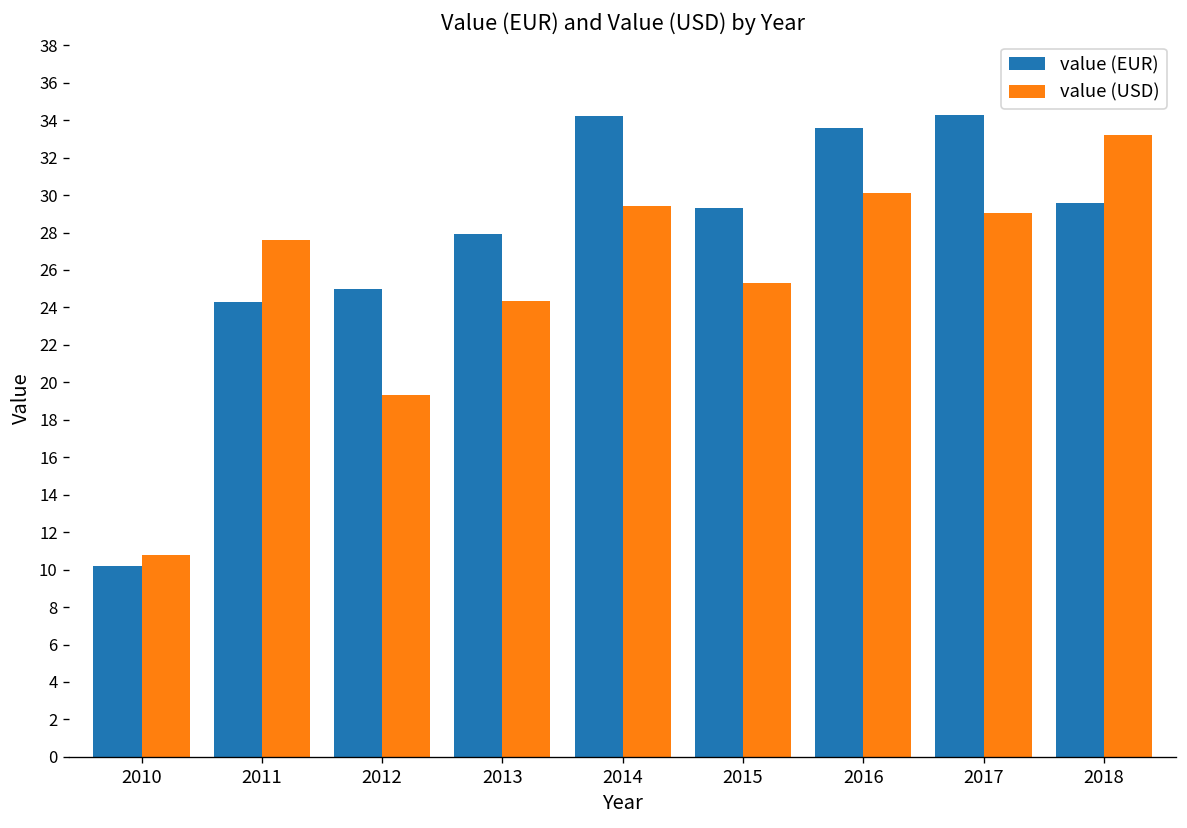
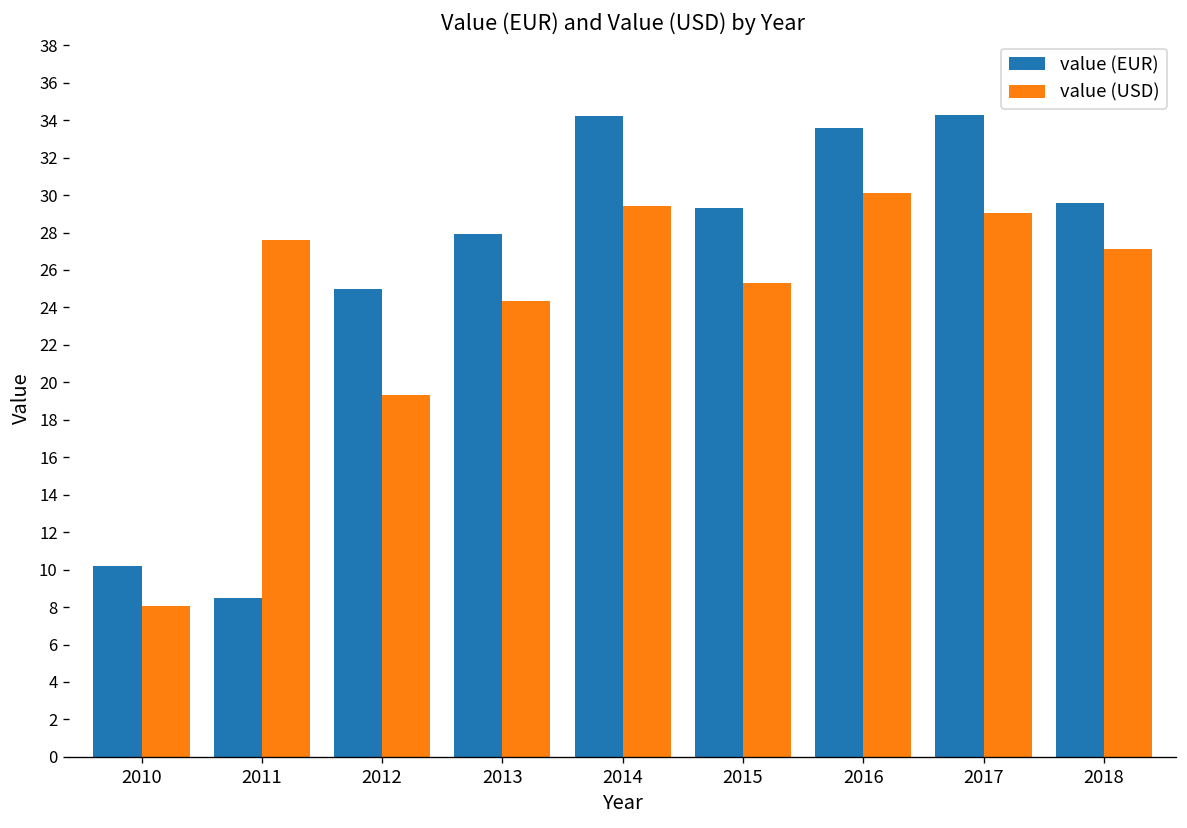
value (USD), 2010: 10.8 -> 8.0
value (EUR), 2011: 24.3 -> 8.5
value (USD), 2018: 33.2 -> 27.1
